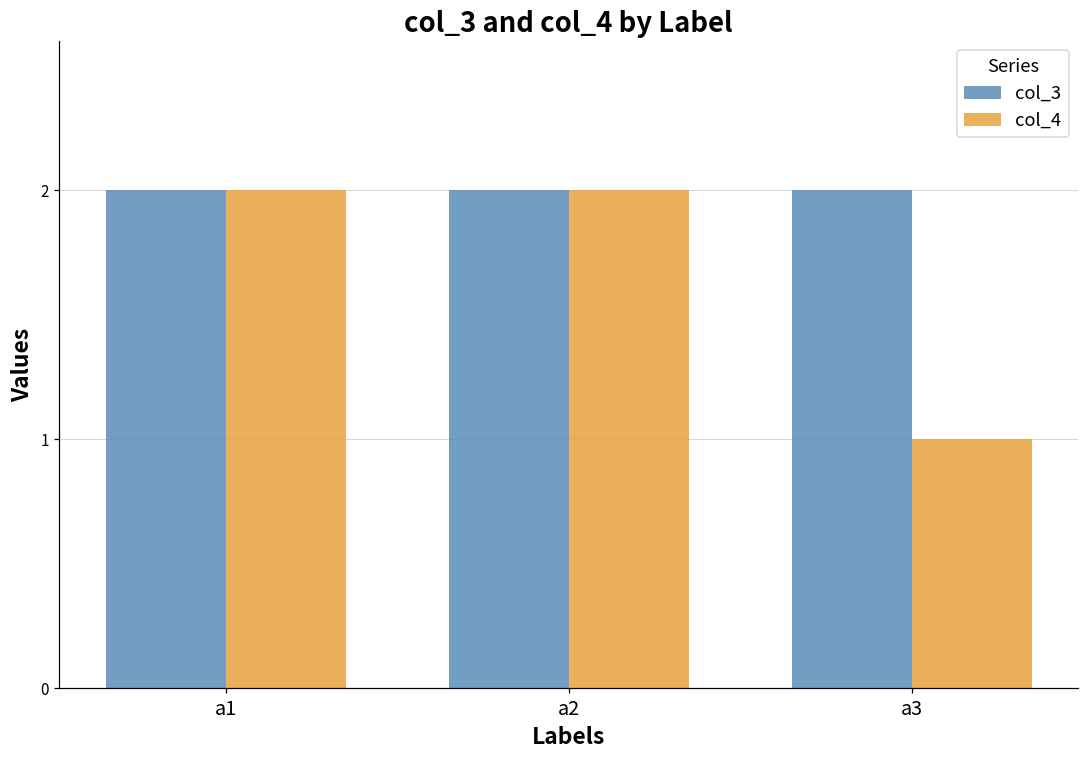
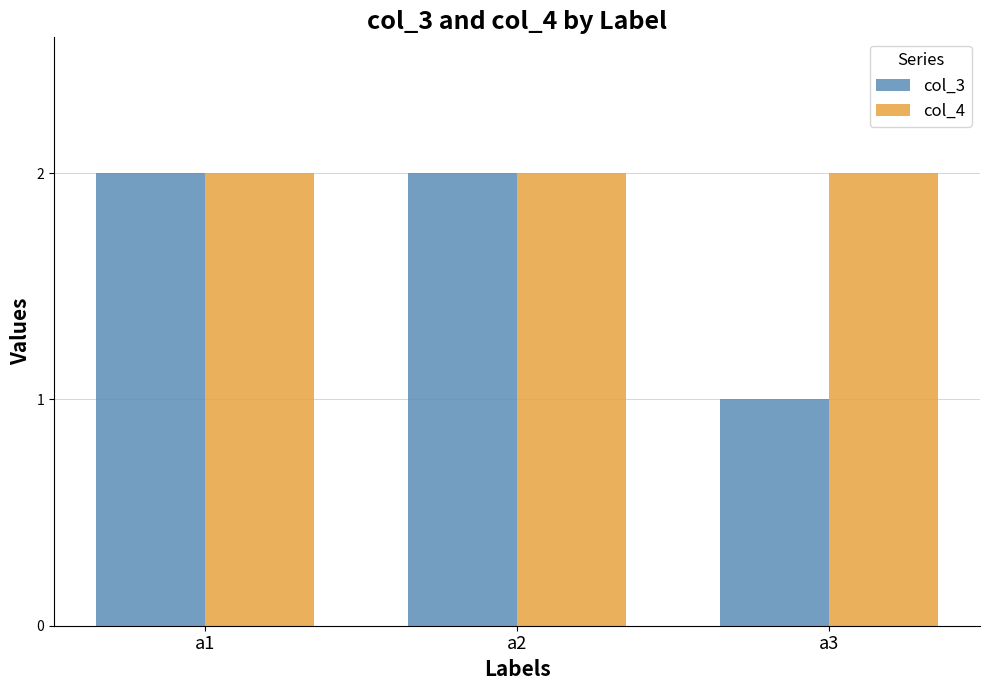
col_3, a3: 2 -> 1
col_4, a3: 1 -> 2
